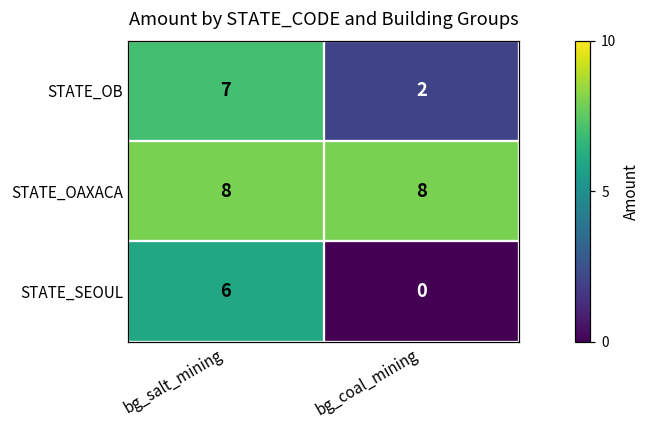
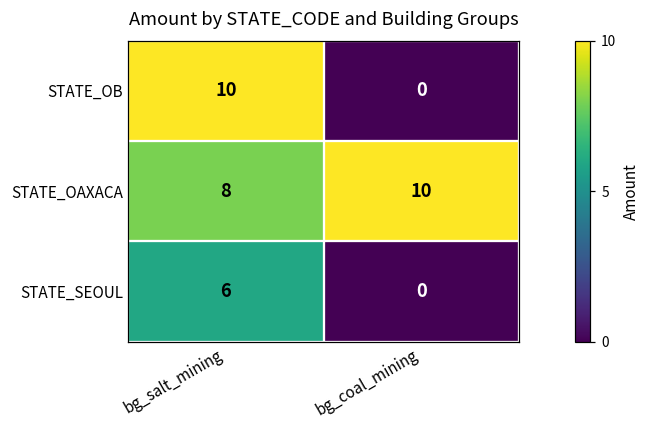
STATE_OB, bg_salt_mining: 7 -> 10
STATE_OB, bg_coal_mining: 2 -> 0
STATE_OAXACA, bg_coal_mining: 8 -> 10
